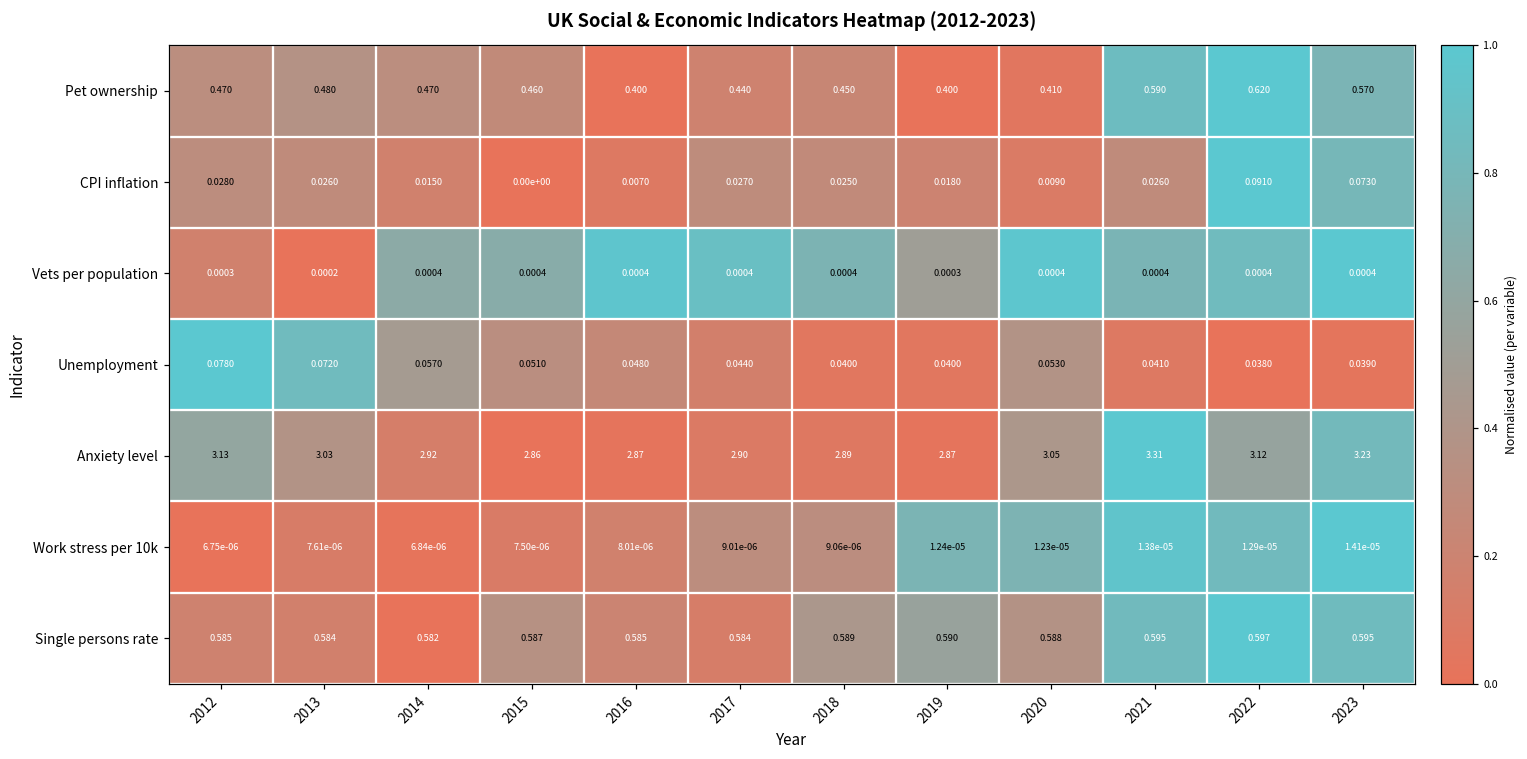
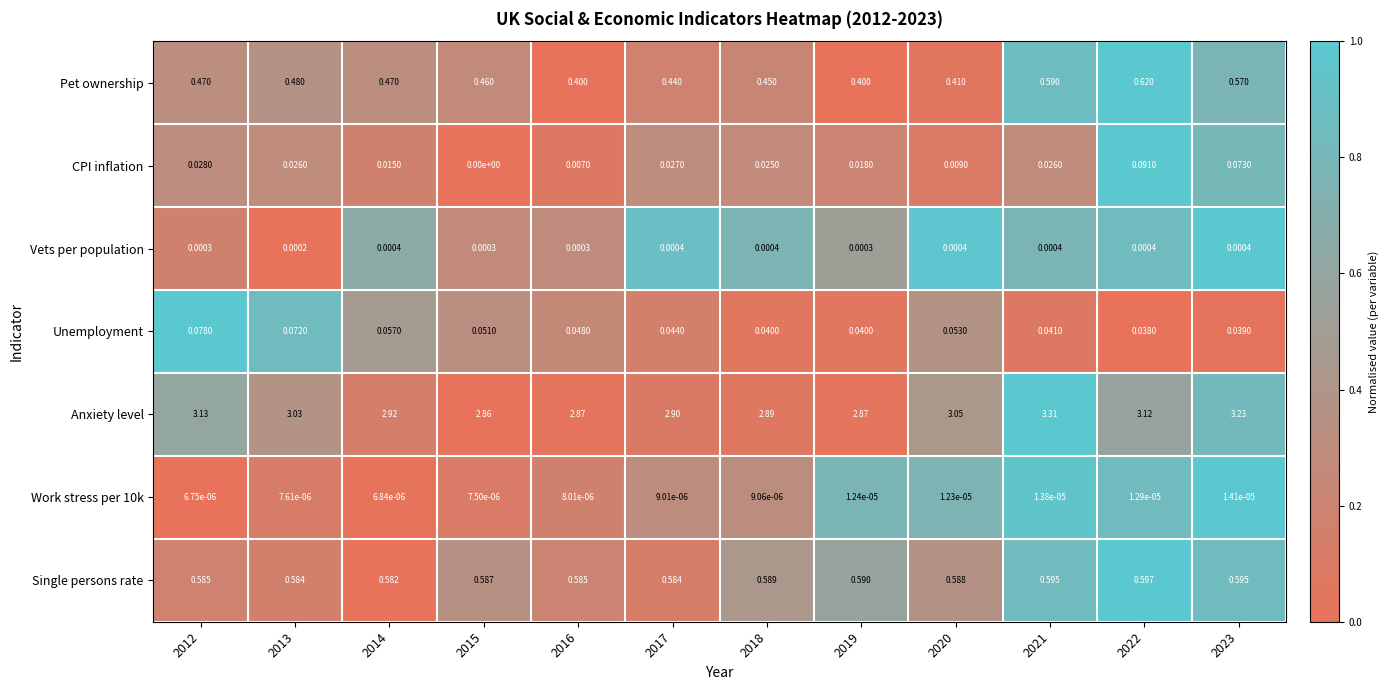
Vets per population, 2015: 0.0004 -> 0.0003
Vets per population, 2016: 0.0004 -> 0.0003
